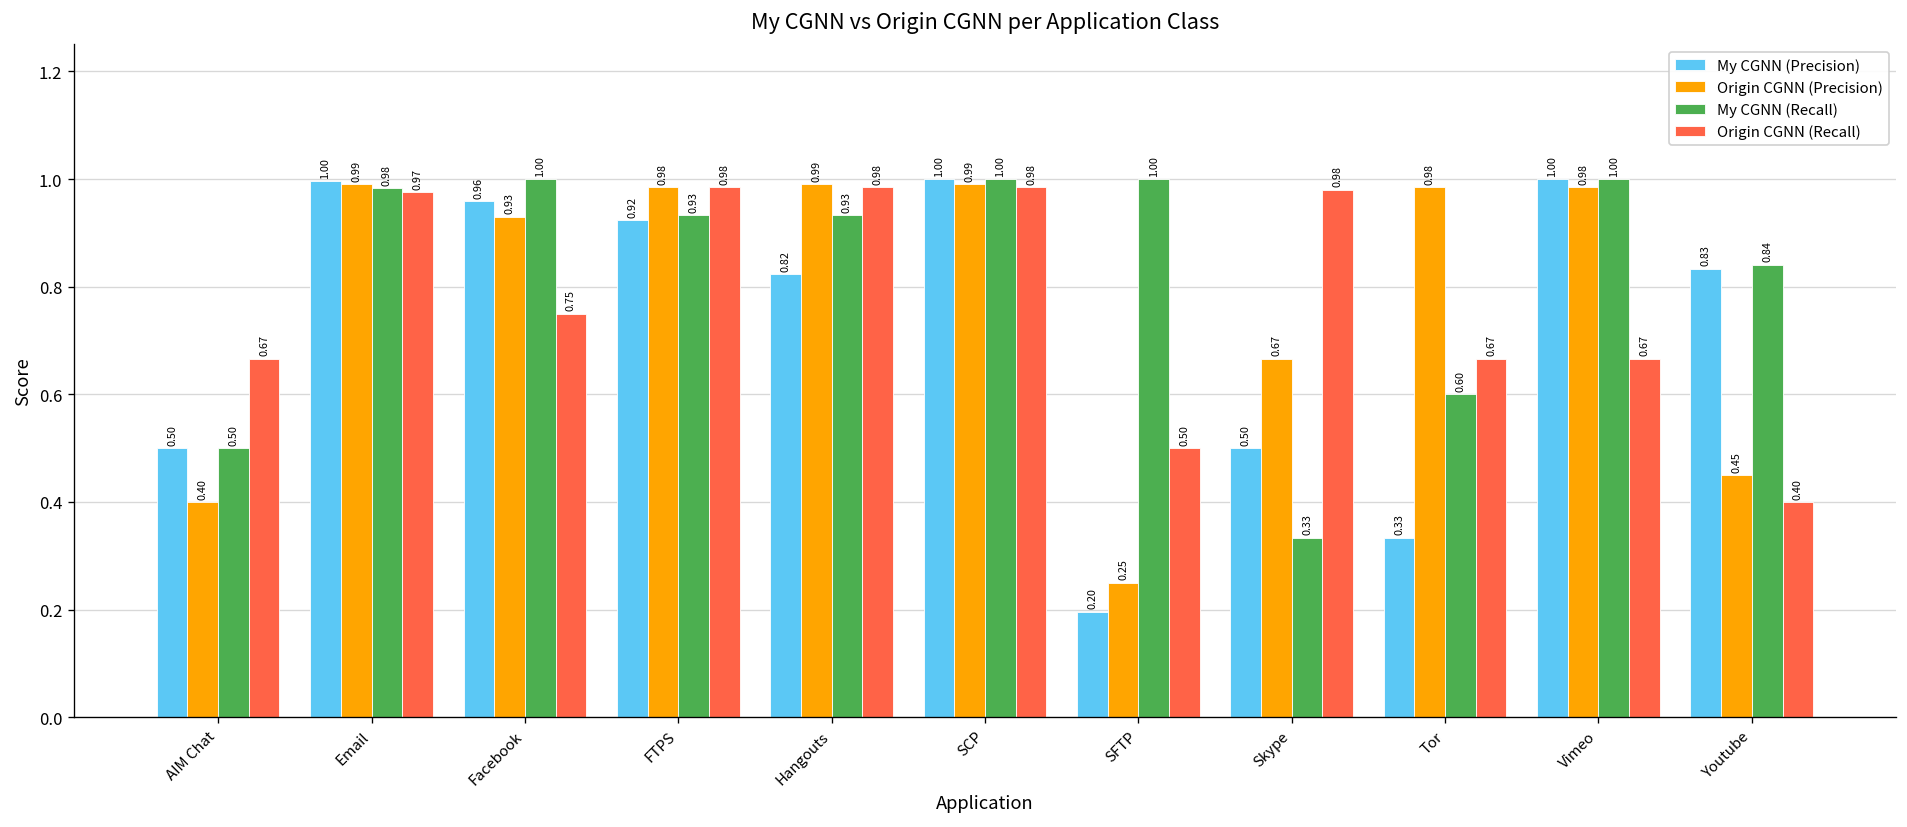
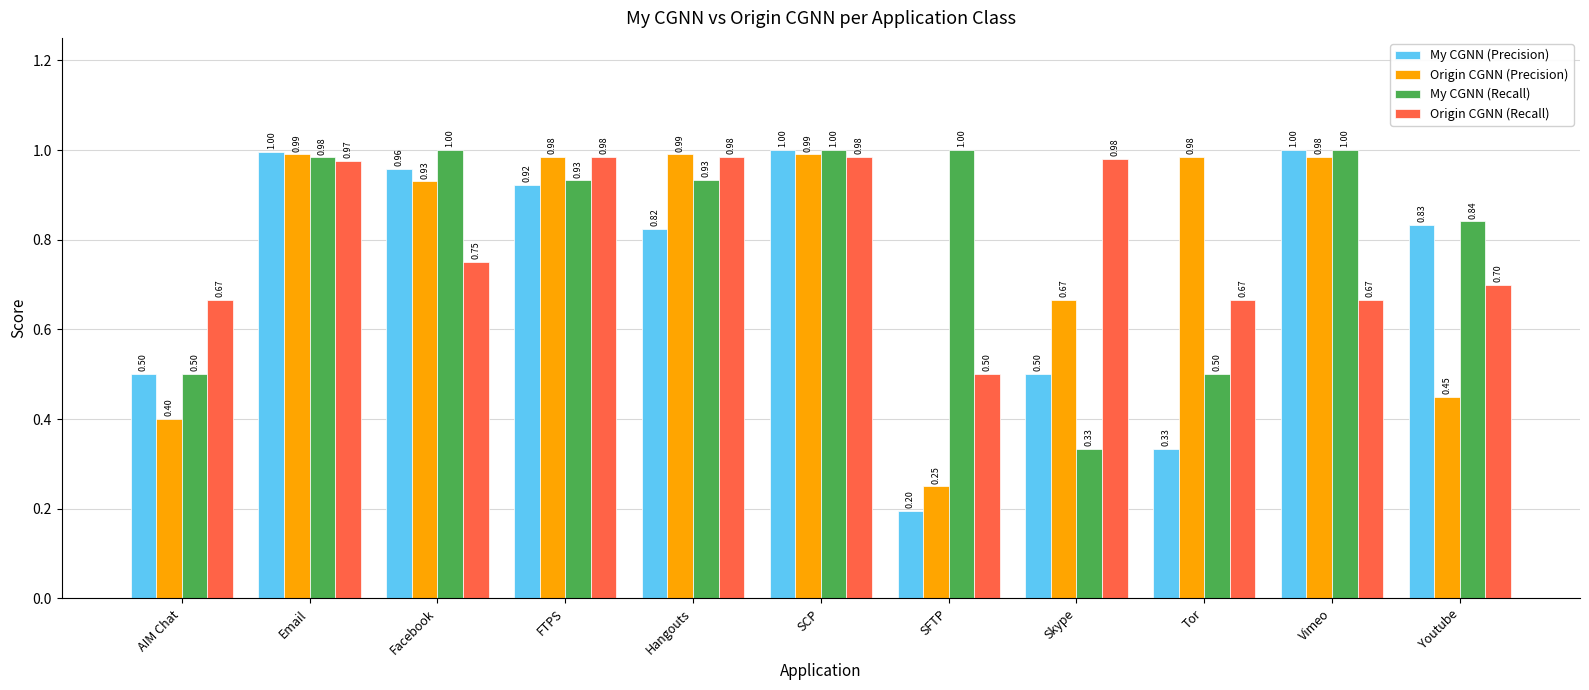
My CGNN (Recall), Tor: 0.60 -> 0.50
Origin CGNN (Recall), Youtube: 0.40 -> 0.70
